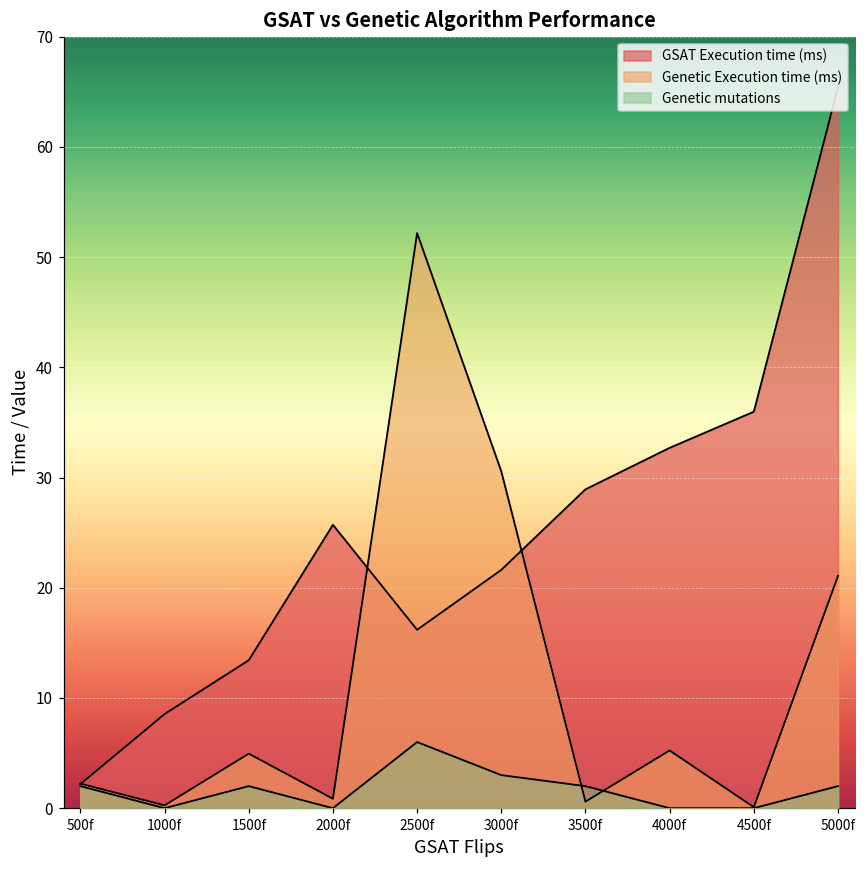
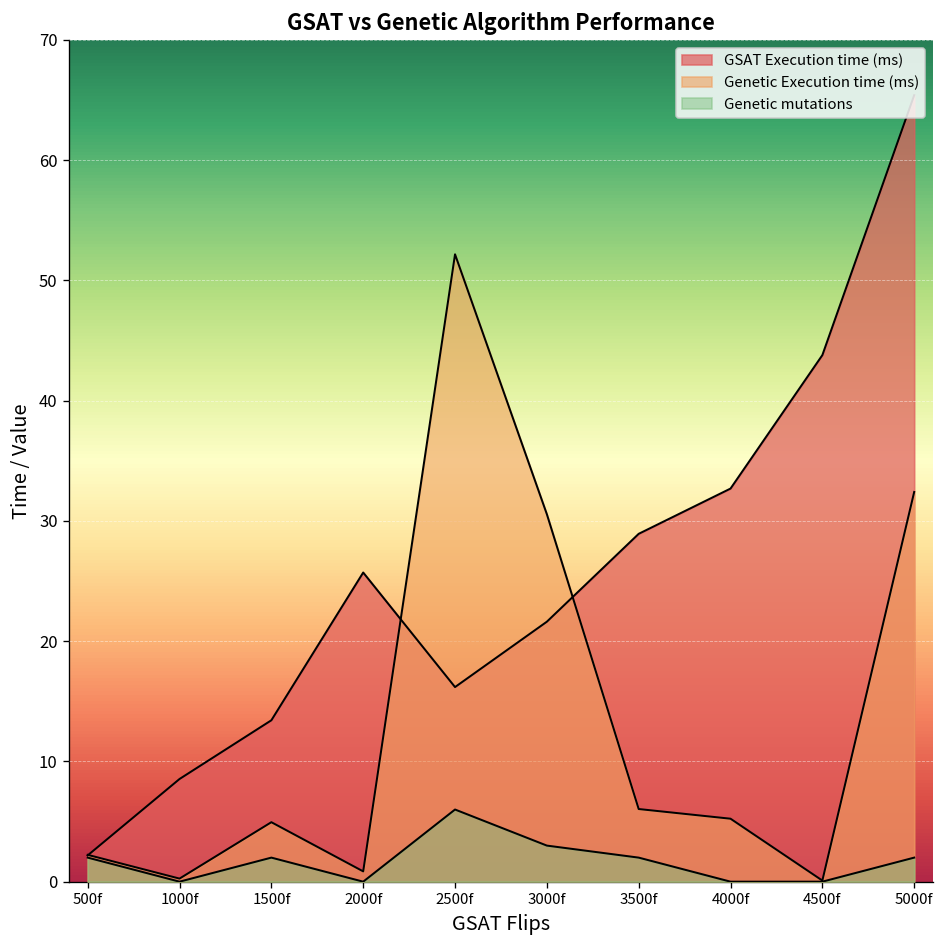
Genetic Execution time (ms), 3500f: 0.6 -> 6.0
GSAT Execution time (ms), 4500f: 36.0 -> 43.8
Genetic Execution time (ms), 5000f: 21.1 -> 32.4
